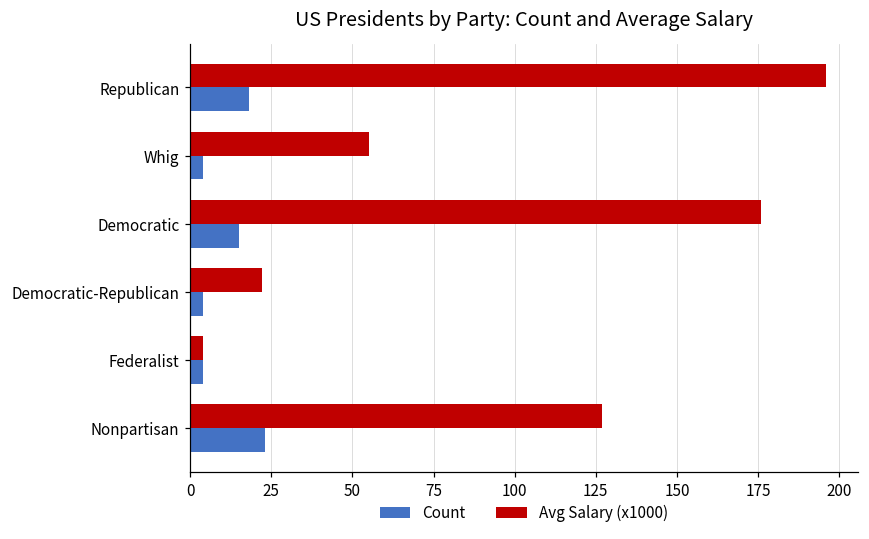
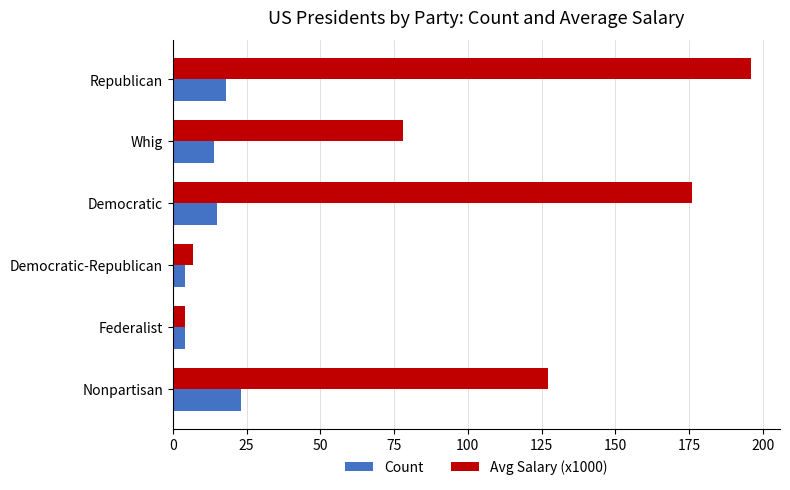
Avg Salary (x1000), Whig: 55 -> 78
Count, Whig: 4 -> 14
Avg Salary (x1000), Democratic-Republican: 22 -> 7
